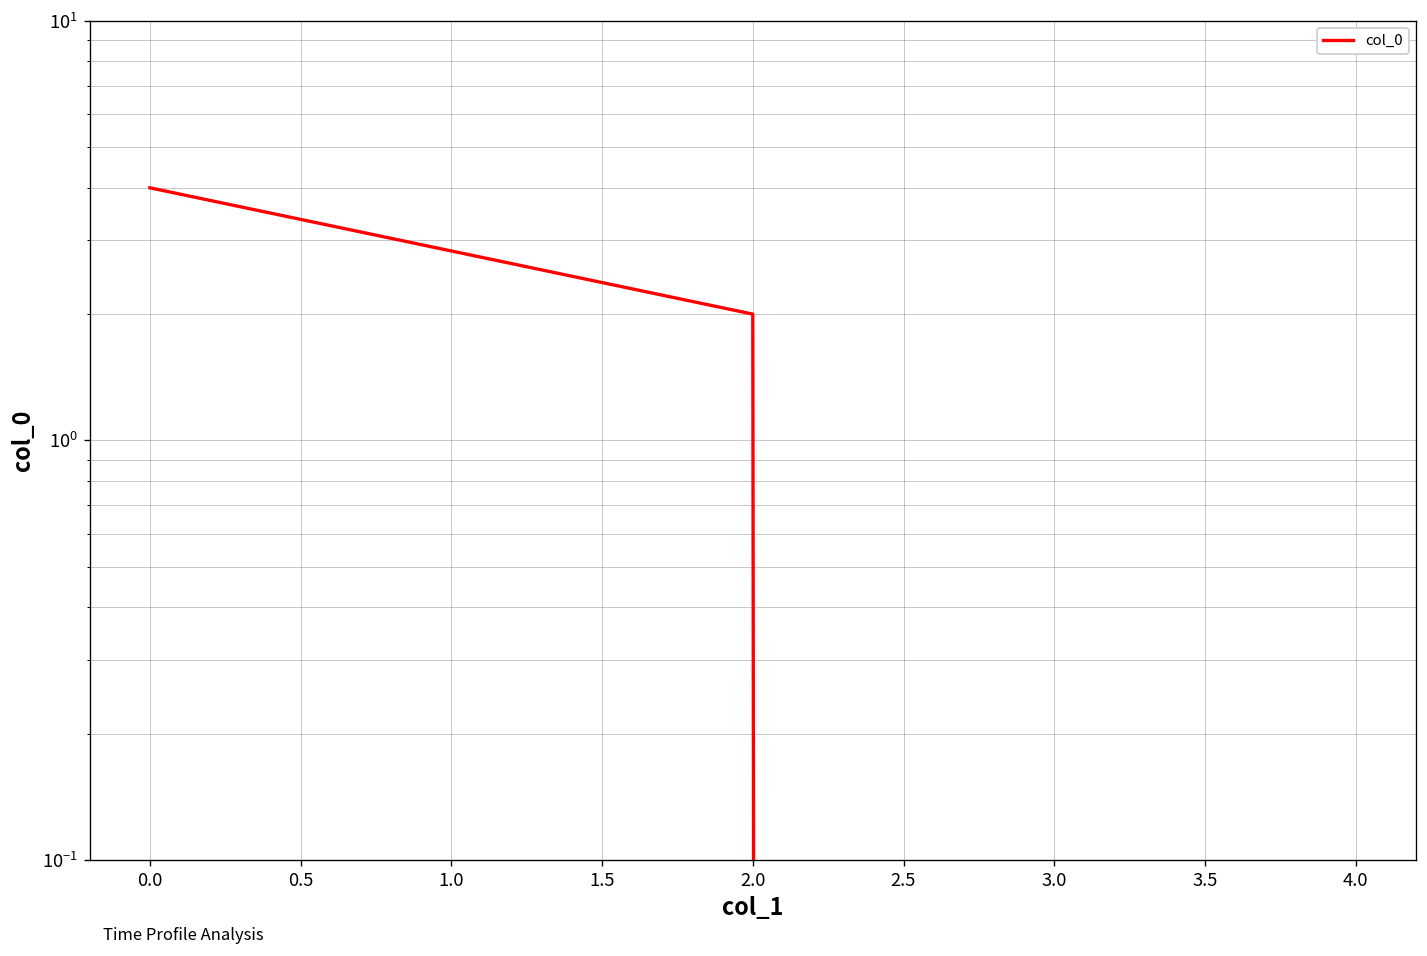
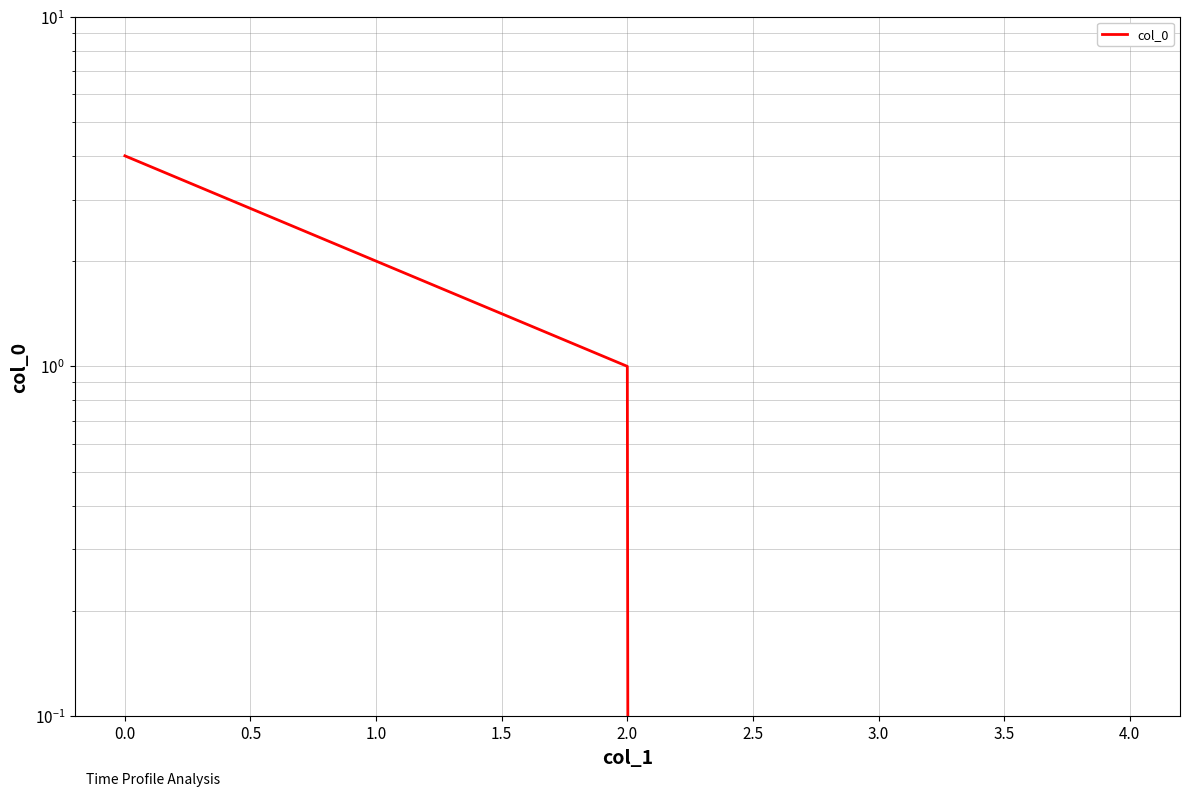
2.0: 2 -> 1
